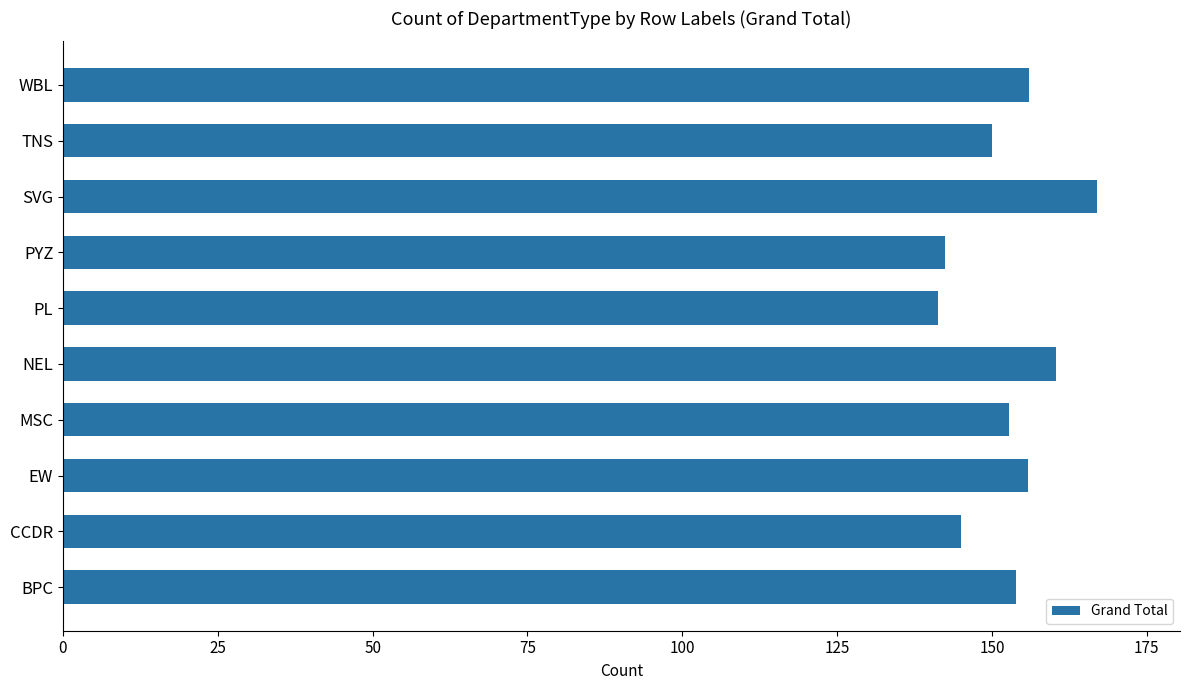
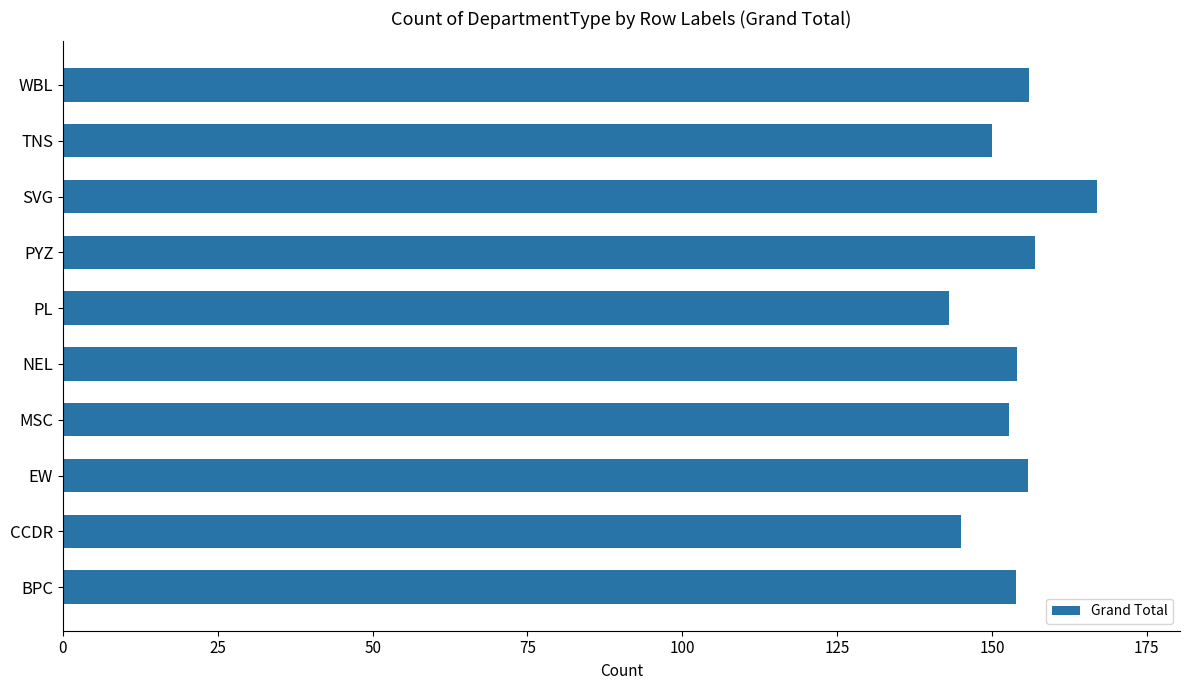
PYZ: 142 -> 157
PL: 141 -> 143
NEL: 160 -> 154
